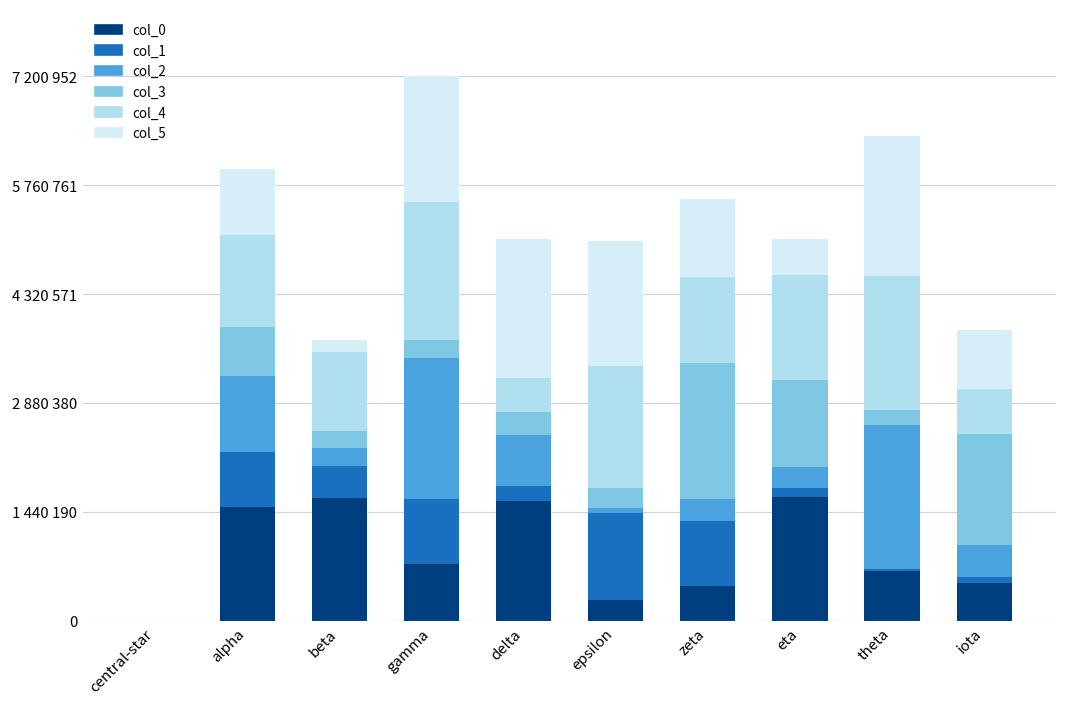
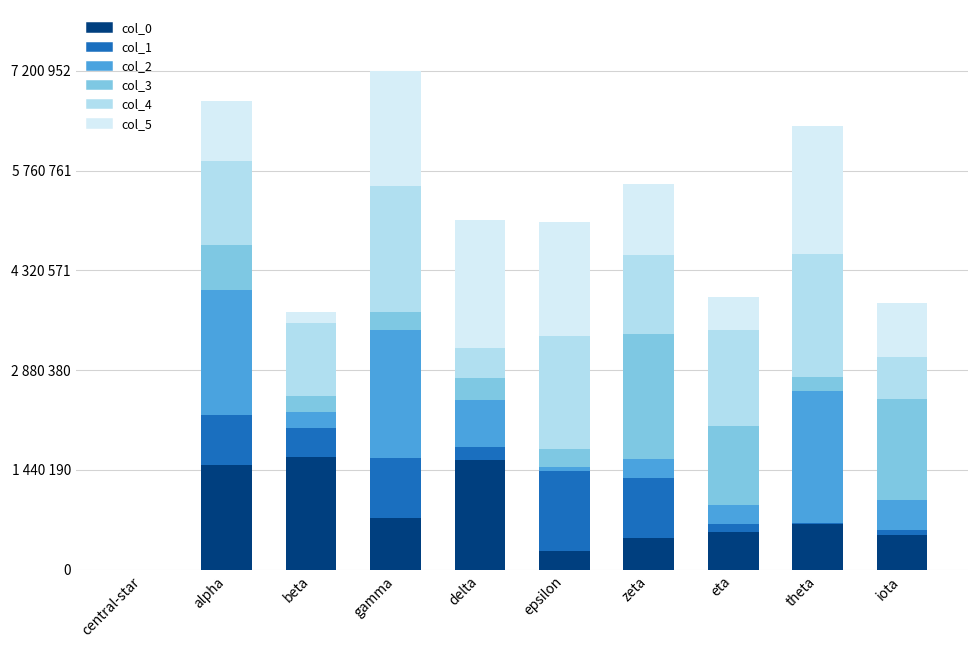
col_2, alpha: 1000000 -> 1800000
col_0, eta: 1600000 -> 500000
